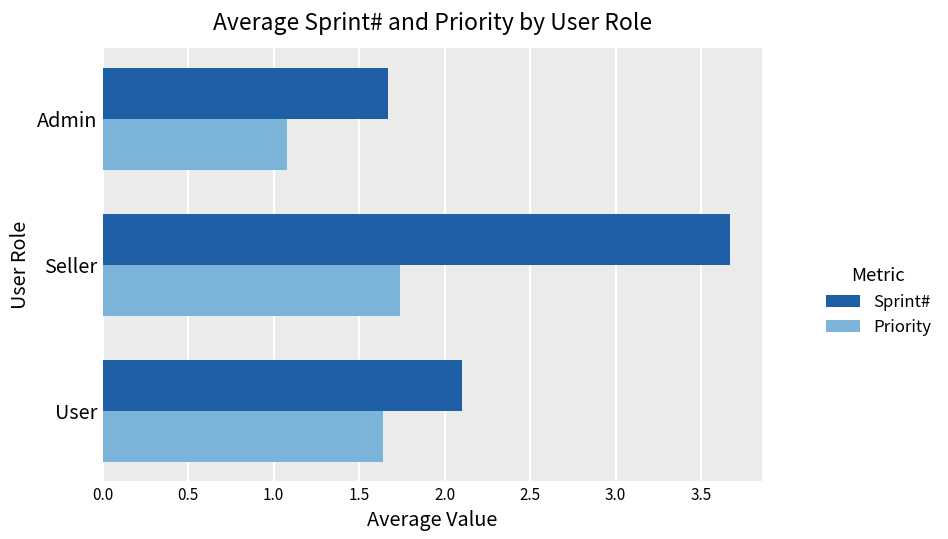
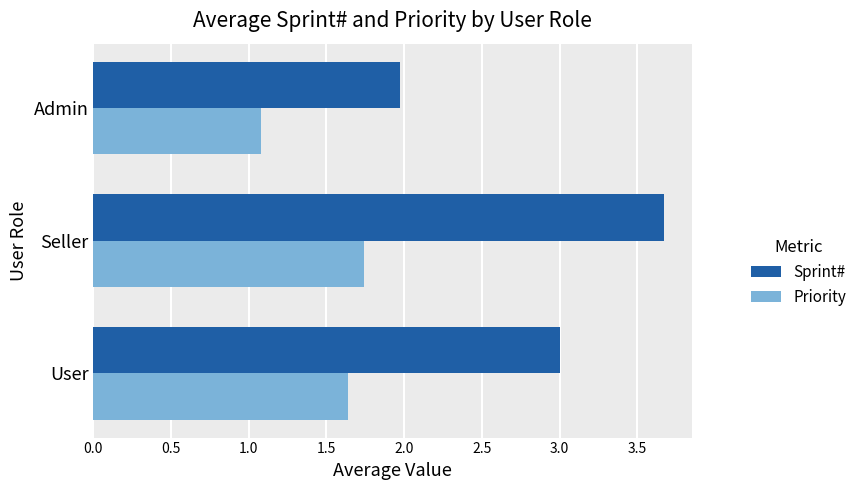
Sprint#, Admin: 1.67 -> 1.97
Sprint#, User: 2.1 -> 3.0
